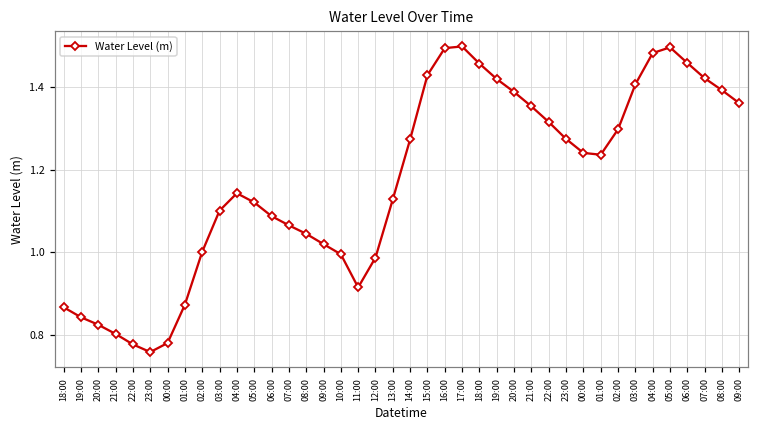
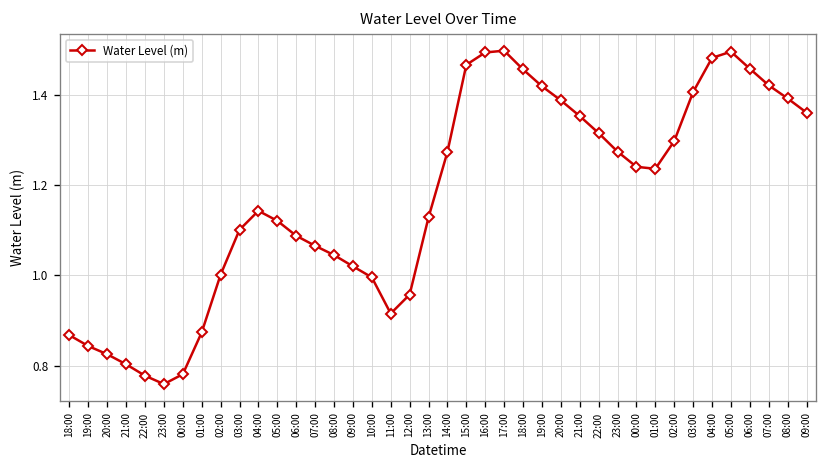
12:00: 0.99 -> 0.96
15:00: 1.43 -> 1.47
